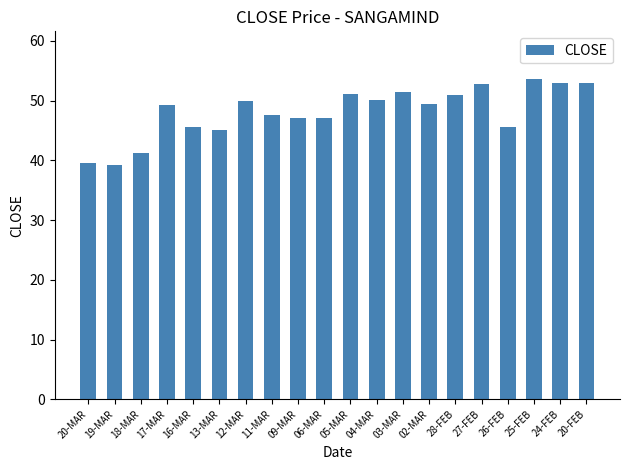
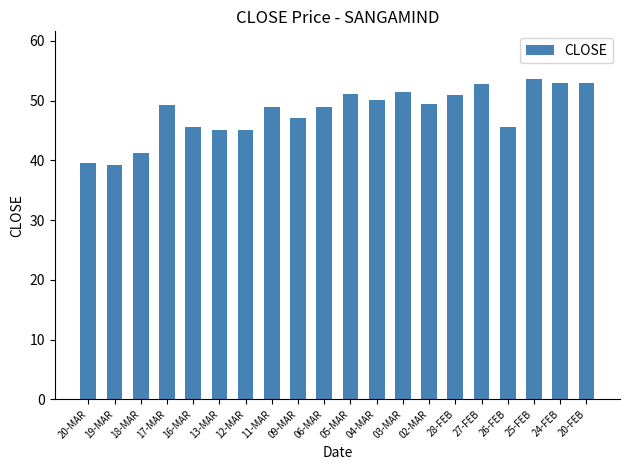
12-MAR: 50 -> 45
11-MAR: 48 -> 49
06-MAR: 47 -> 49
